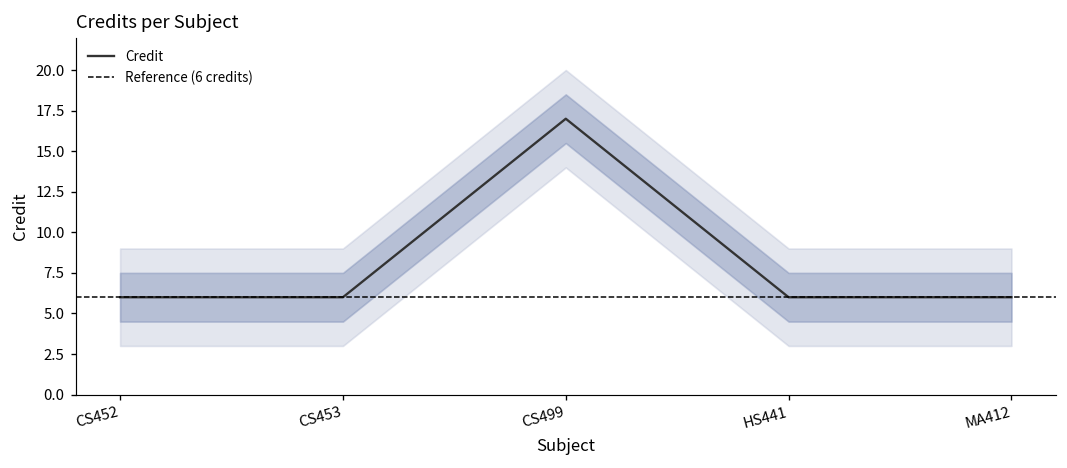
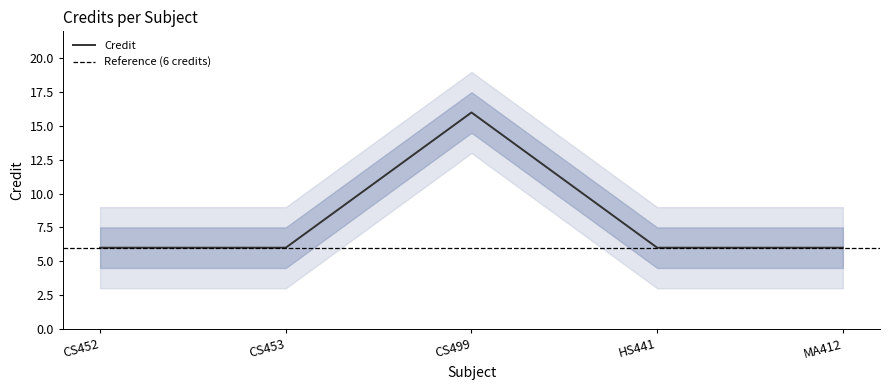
Credit, CS499: 17 -> 16
